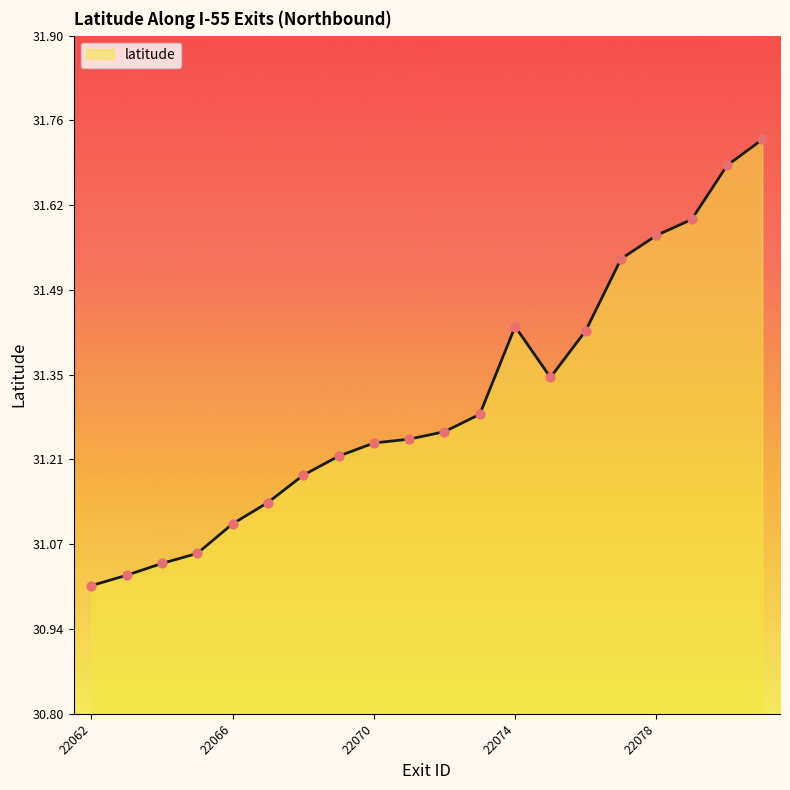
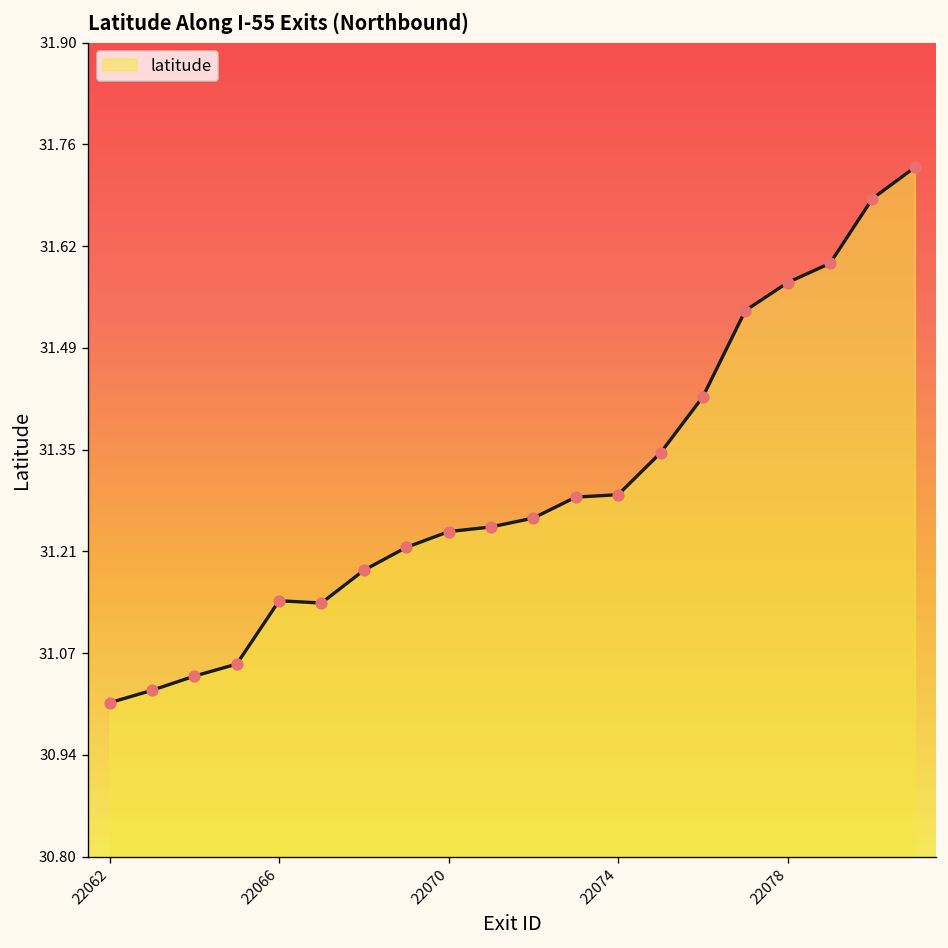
22066: 31.11 -> 31.15
22074: 31.43 -> 31.29
